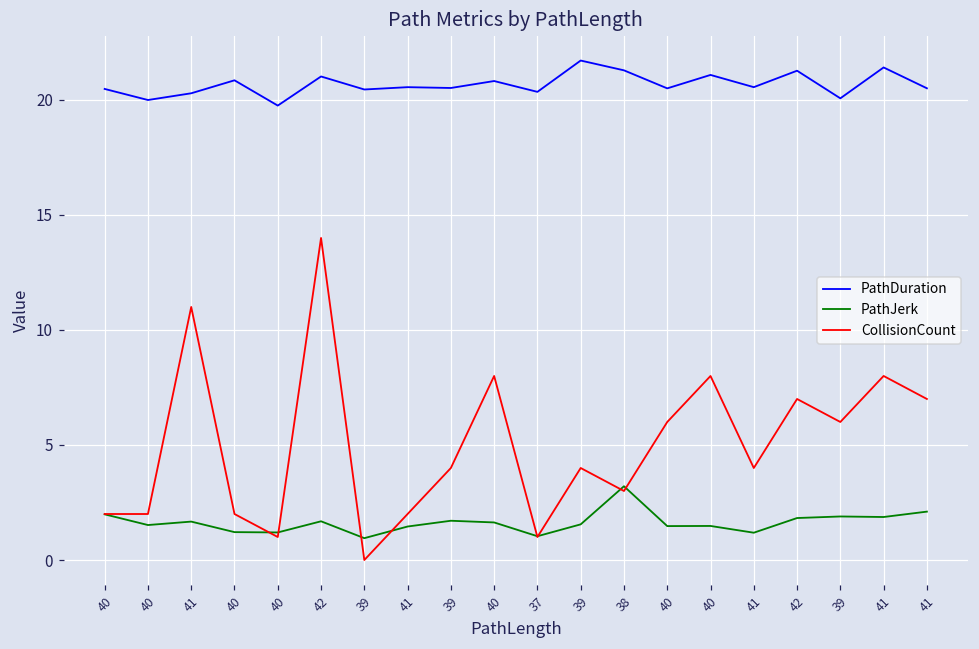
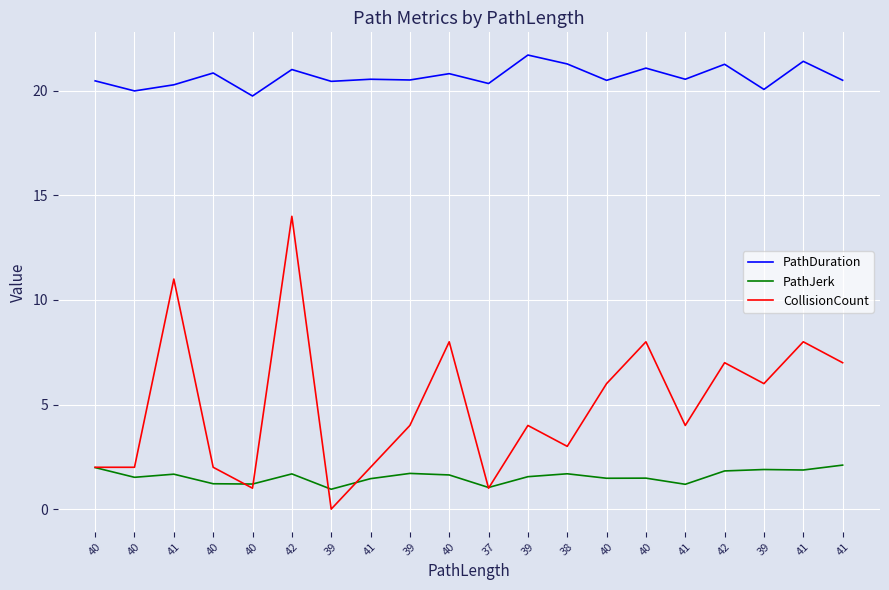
PathJerk, 38: 3.2 -> 1.7
